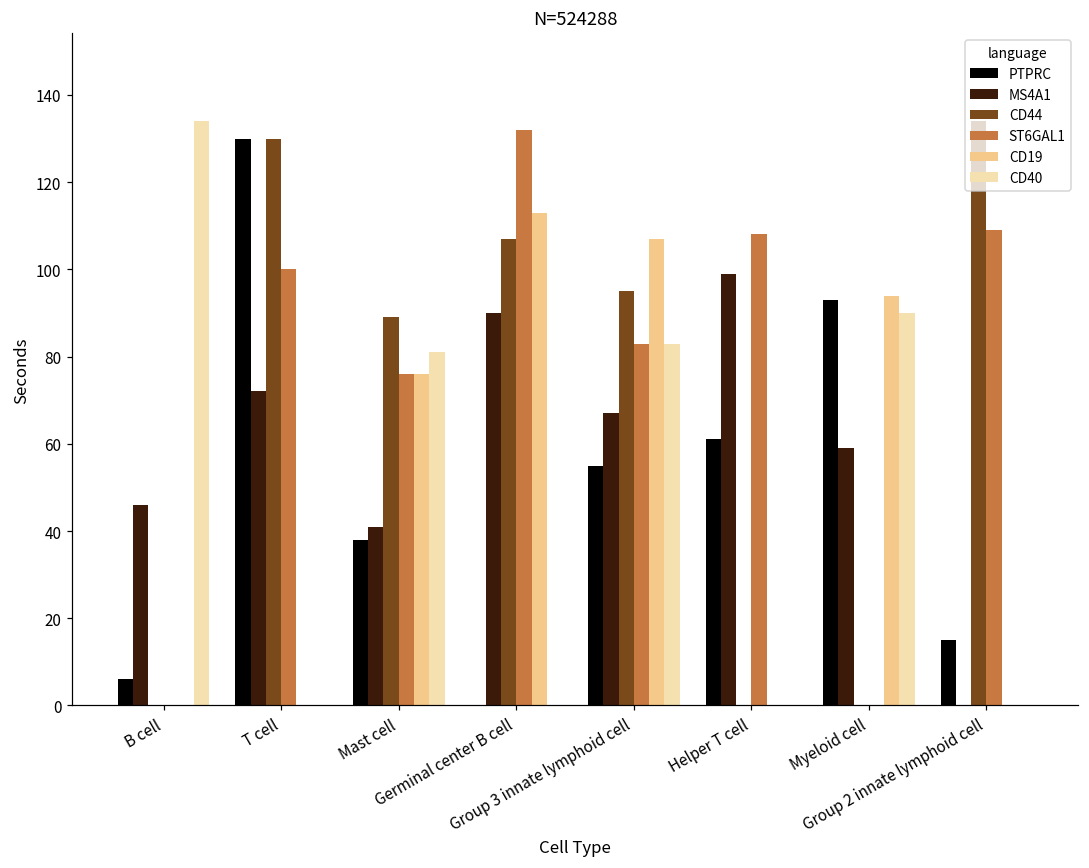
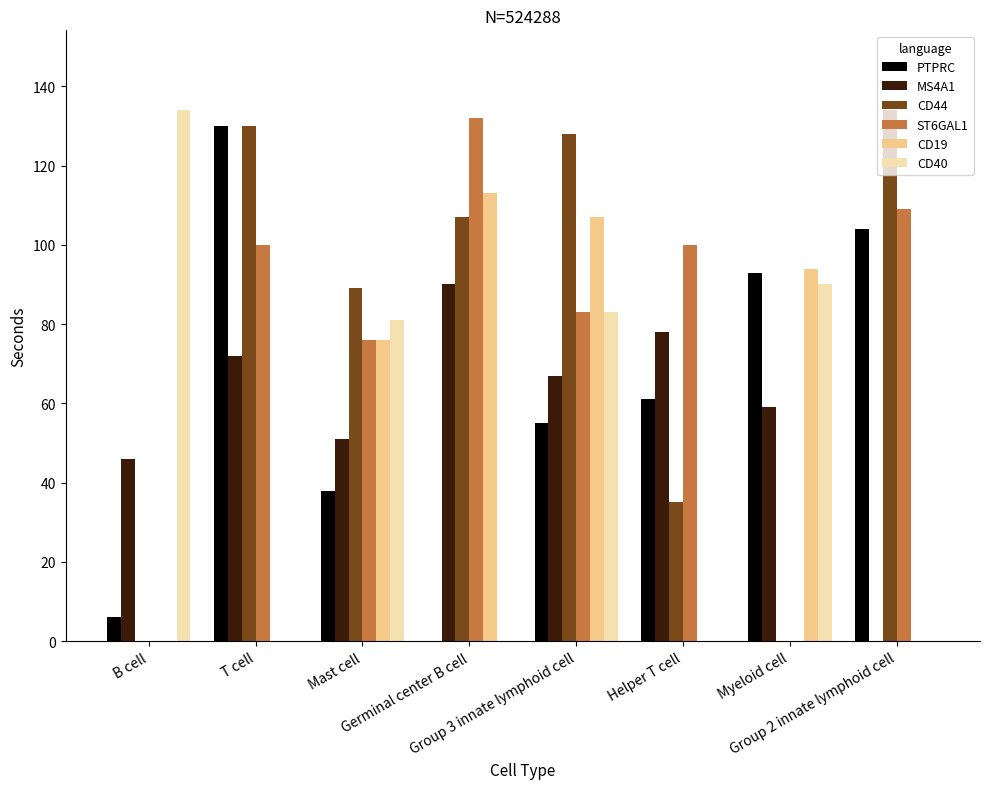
MS4A1, Mast cell: 41 -> 51
CD44, Group 3 innate lymphoid cell: 95 -> 128
MS4A1, Helper T cell: 99 -> 78
CD44, Helper T cell: 0 -> 35
ST6GAL1, Helper T cell: 108 -> 100
PTPRC, Group 2 innate lymphoid cell: 15 -> 104
